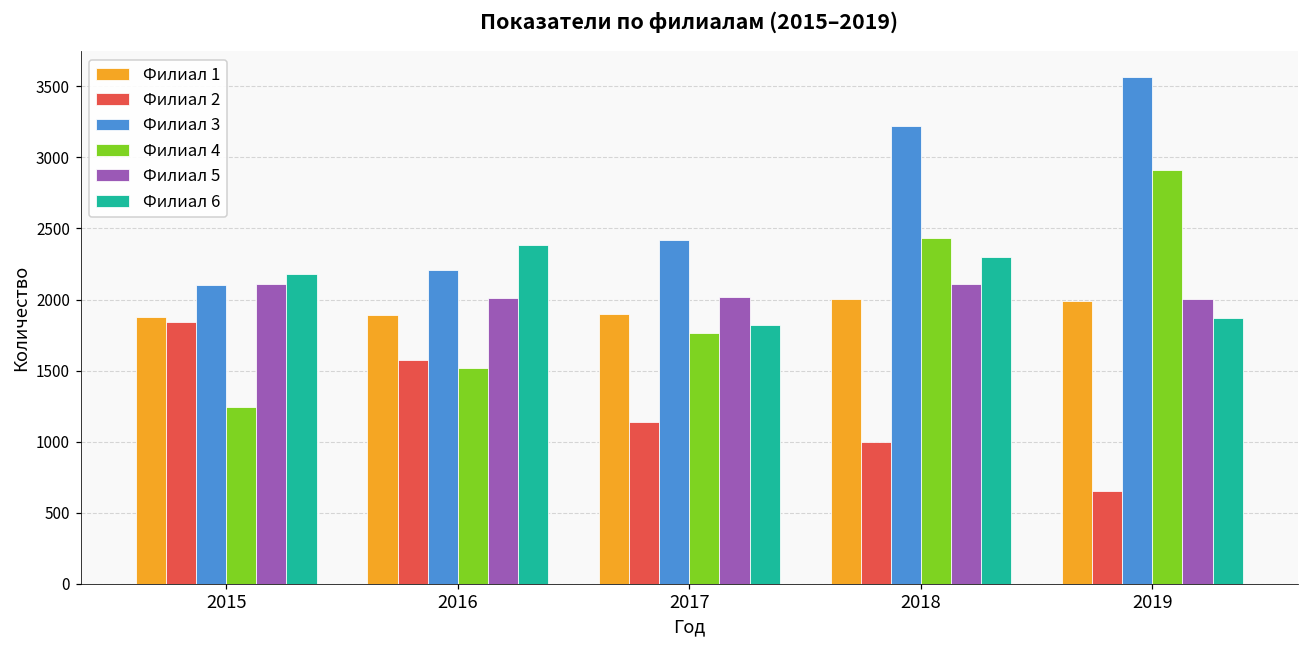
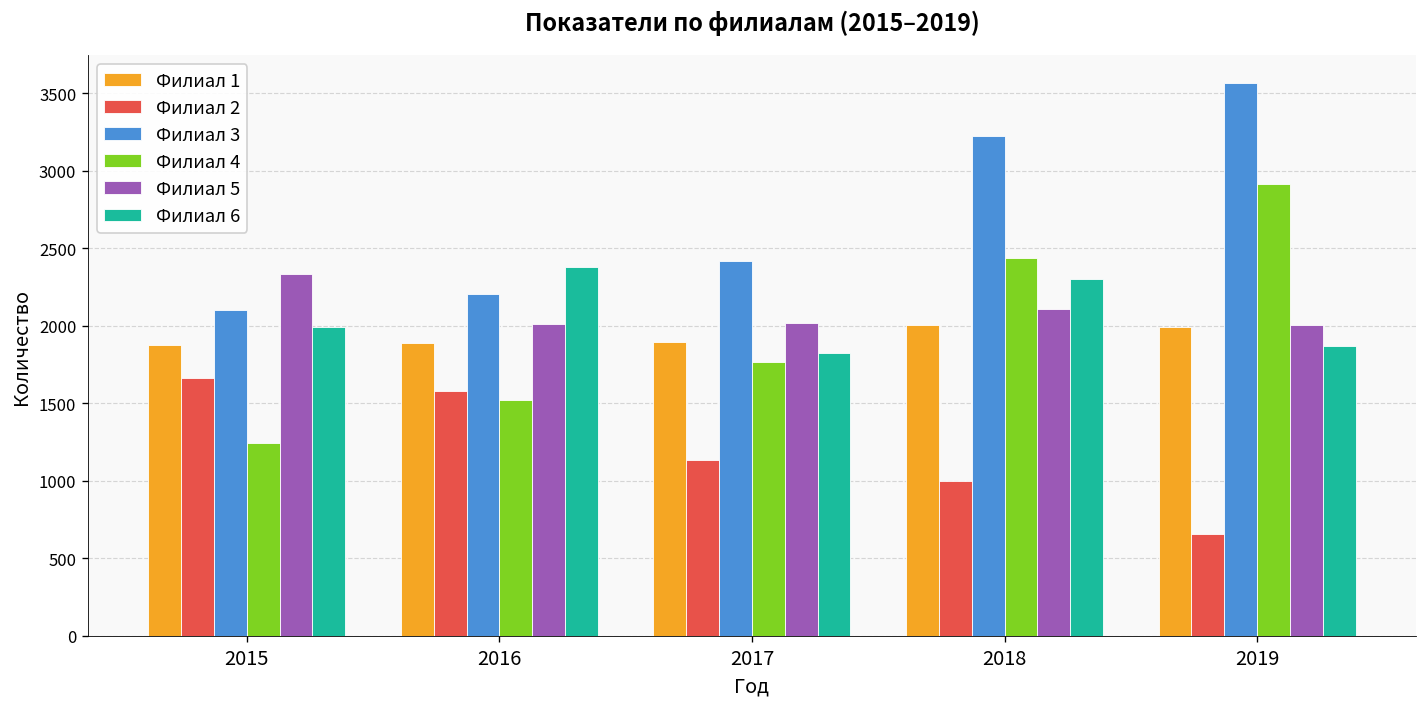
Филиал 2, 2015: 1840 -> 1670
Филиал 5, 2015: 2110 -> 2340
Филиал 6, 2015: 2180 -> 1990
